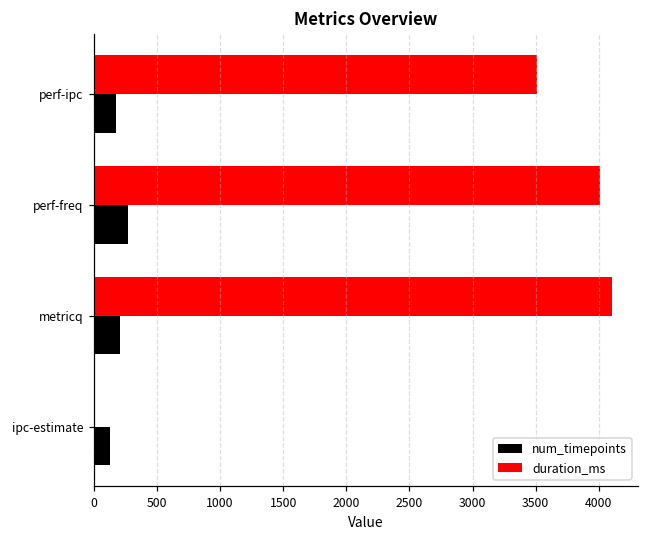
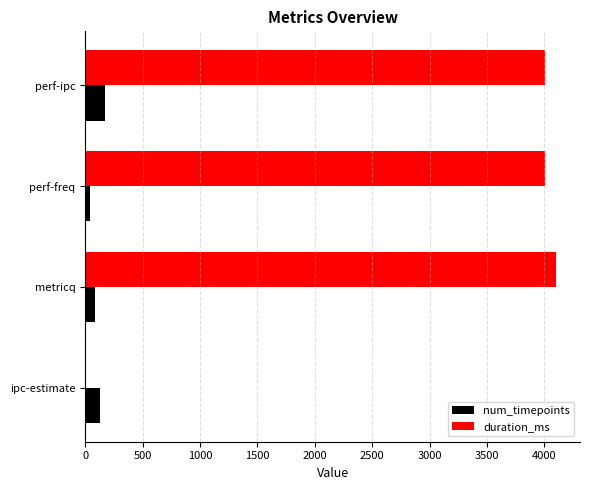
duration_ms, perf-ipc: 3510 -> 4000
num_timepoints, perf-freq: 270 -> 40
num_timepoints, metricq: 210 -> 80
